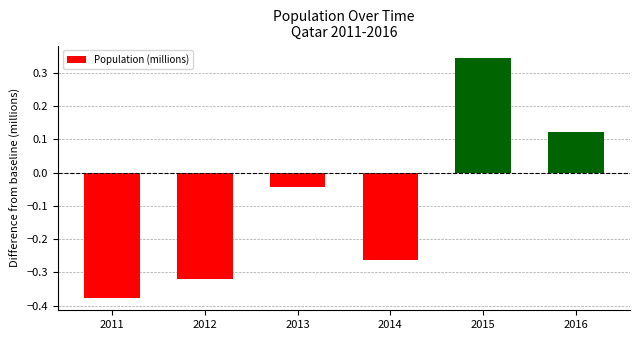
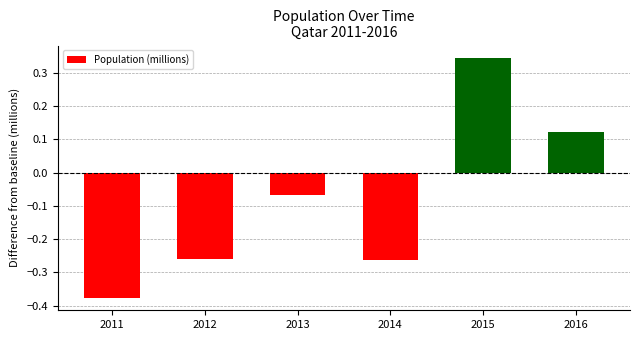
2012: -0.32 -> -0.26
2013: -0.04 -> -0.07
